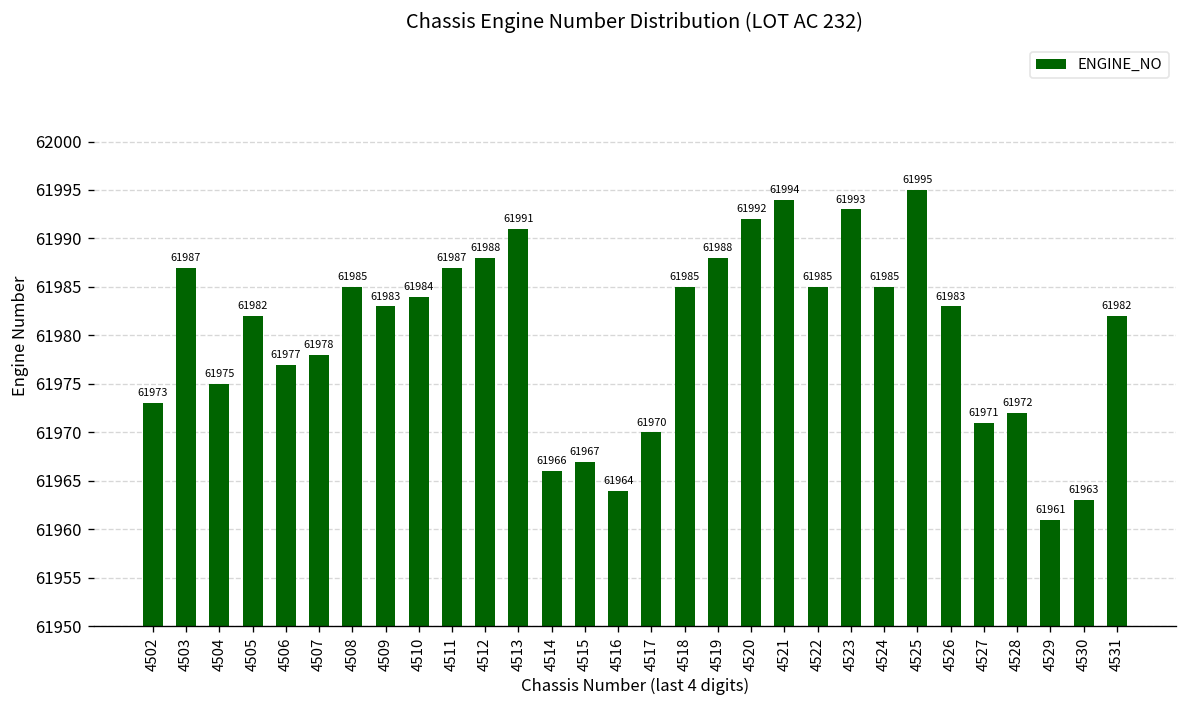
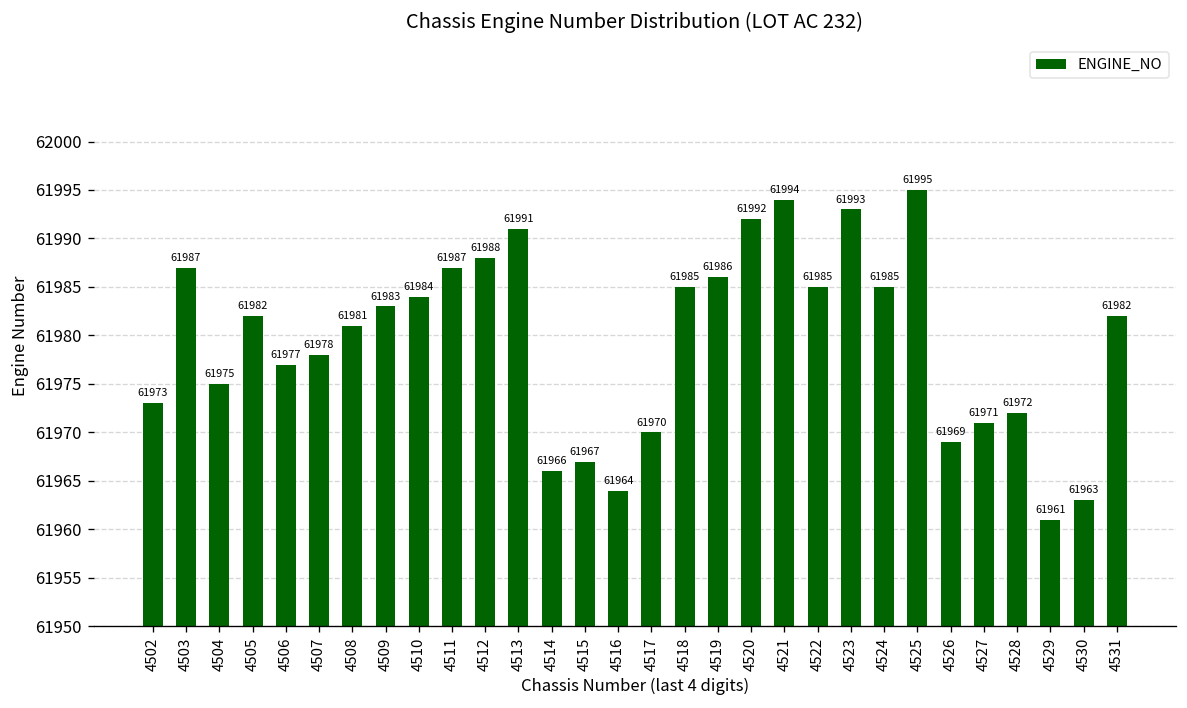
4508: 61985 -> 61981
4519: 61988 -> 61986
4526: 61983 -> 61969
